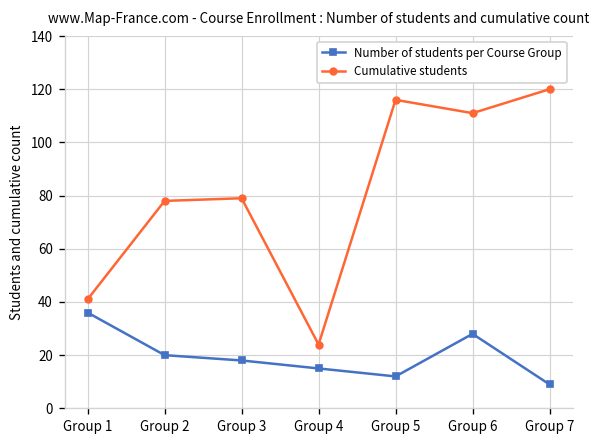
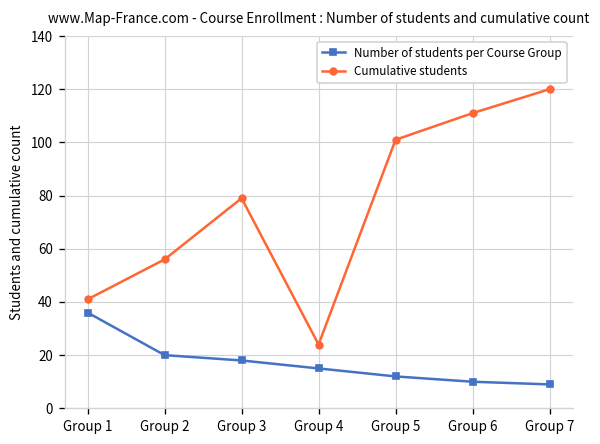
Cumulative students, Group 2: 78 -> 56
Cumulative students, Group 5: 116 -> 101
Number of students per Course Group, Group 6: 28 -> 10
